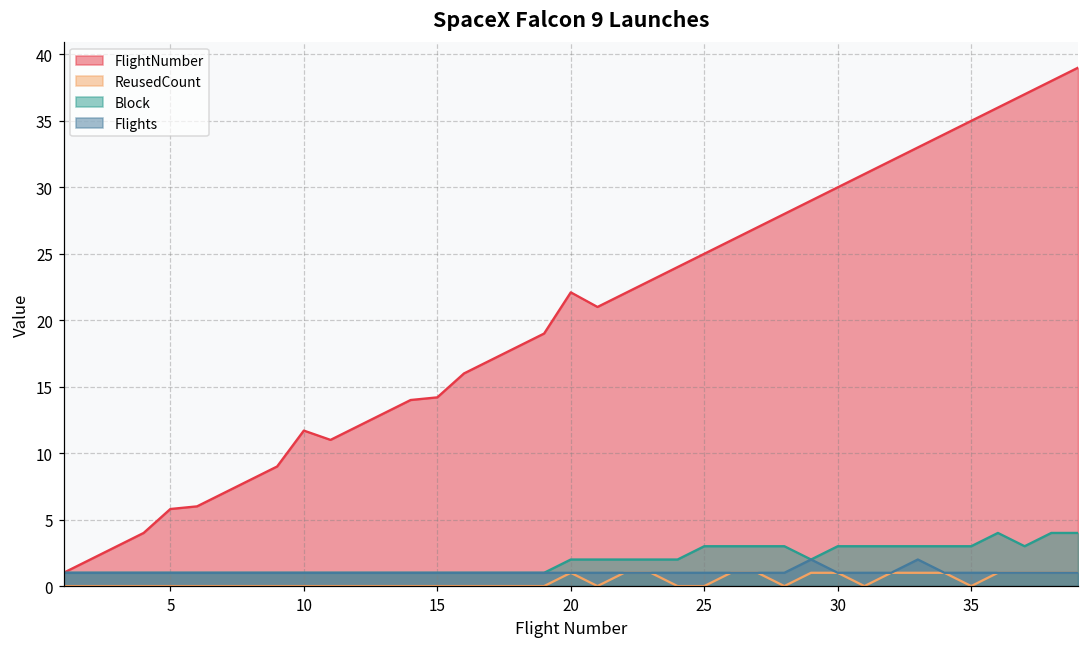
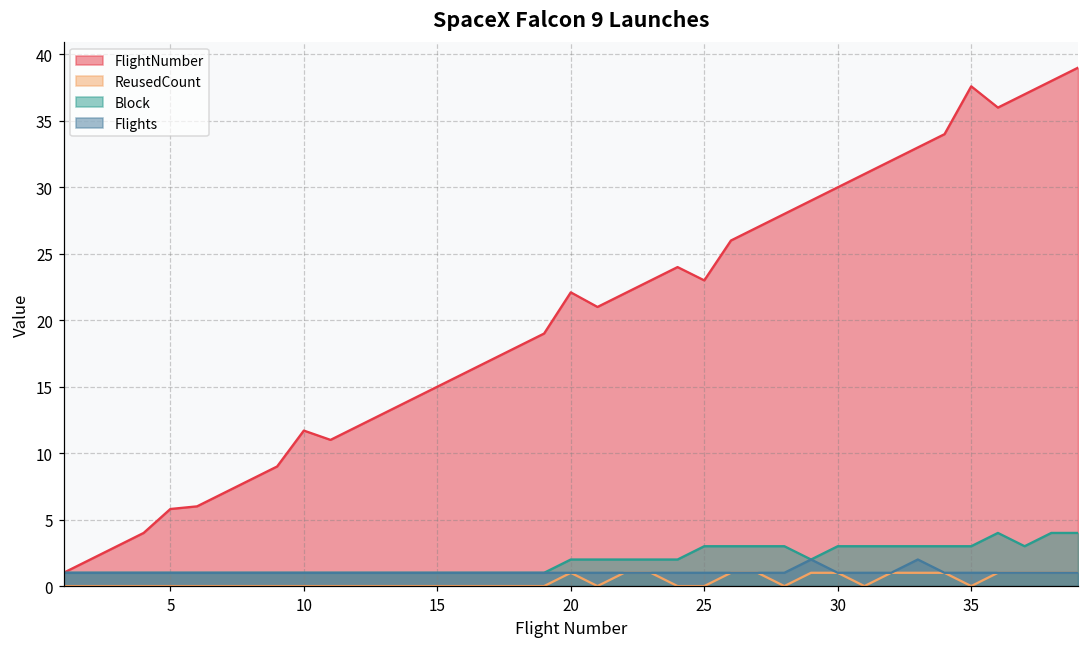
FlightNumber, 15: 14.2 -> 15.0
FlightNumber, 25: 25 -> 23
FlightNumber, 35: 35.0 -> 37.6
